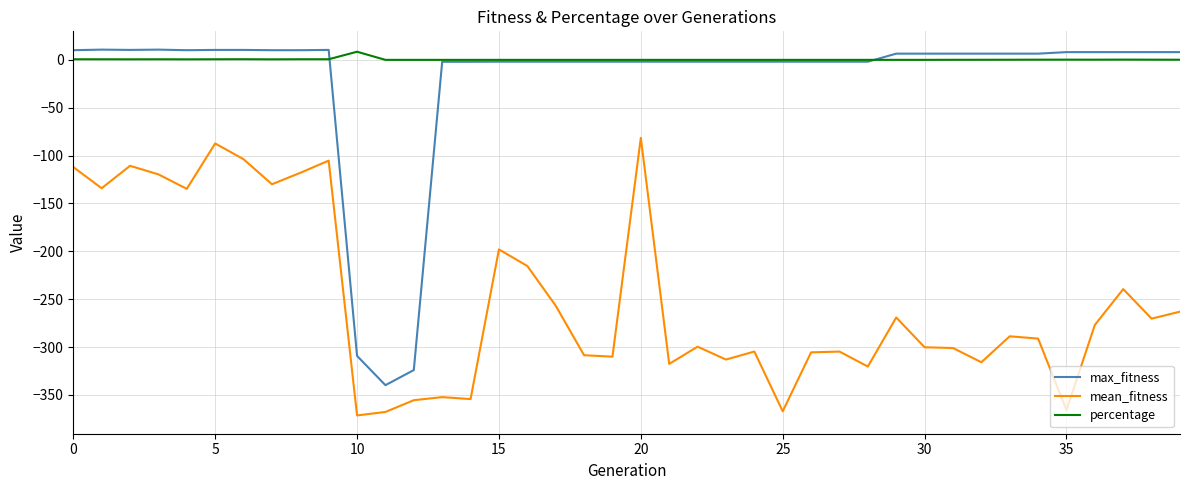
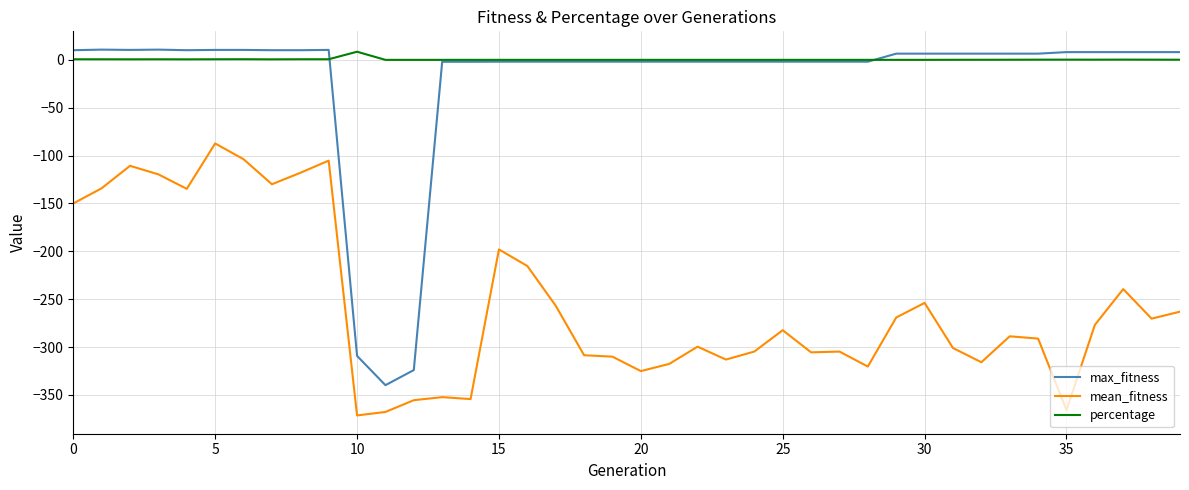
mean_fitness, 0: -110 -> -150
mean_fitness, 20: -80 -> -330
mean_fitness, 25: -370 -> -280
mean_fitness, 30: -300 -> -250
